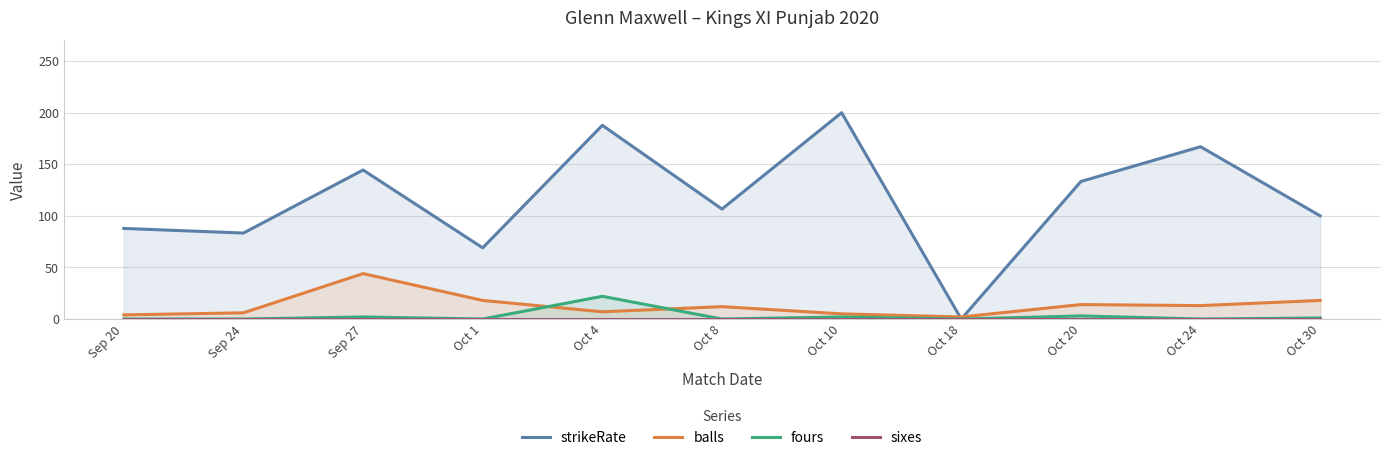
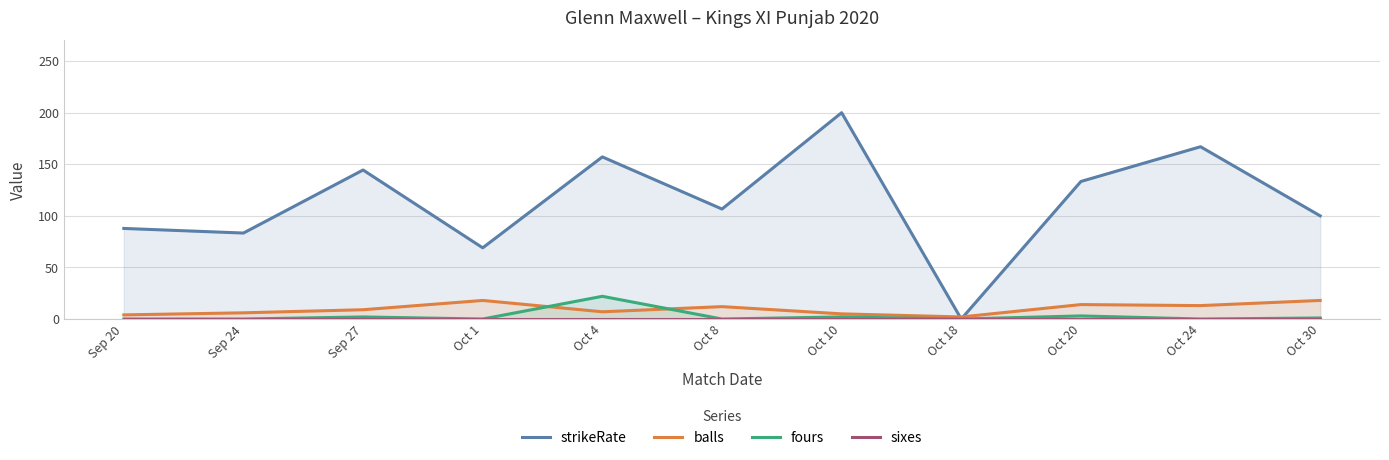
balls, Sep 27: 44 -> 9
strikeRate, Oct 4: 188 -> 157
